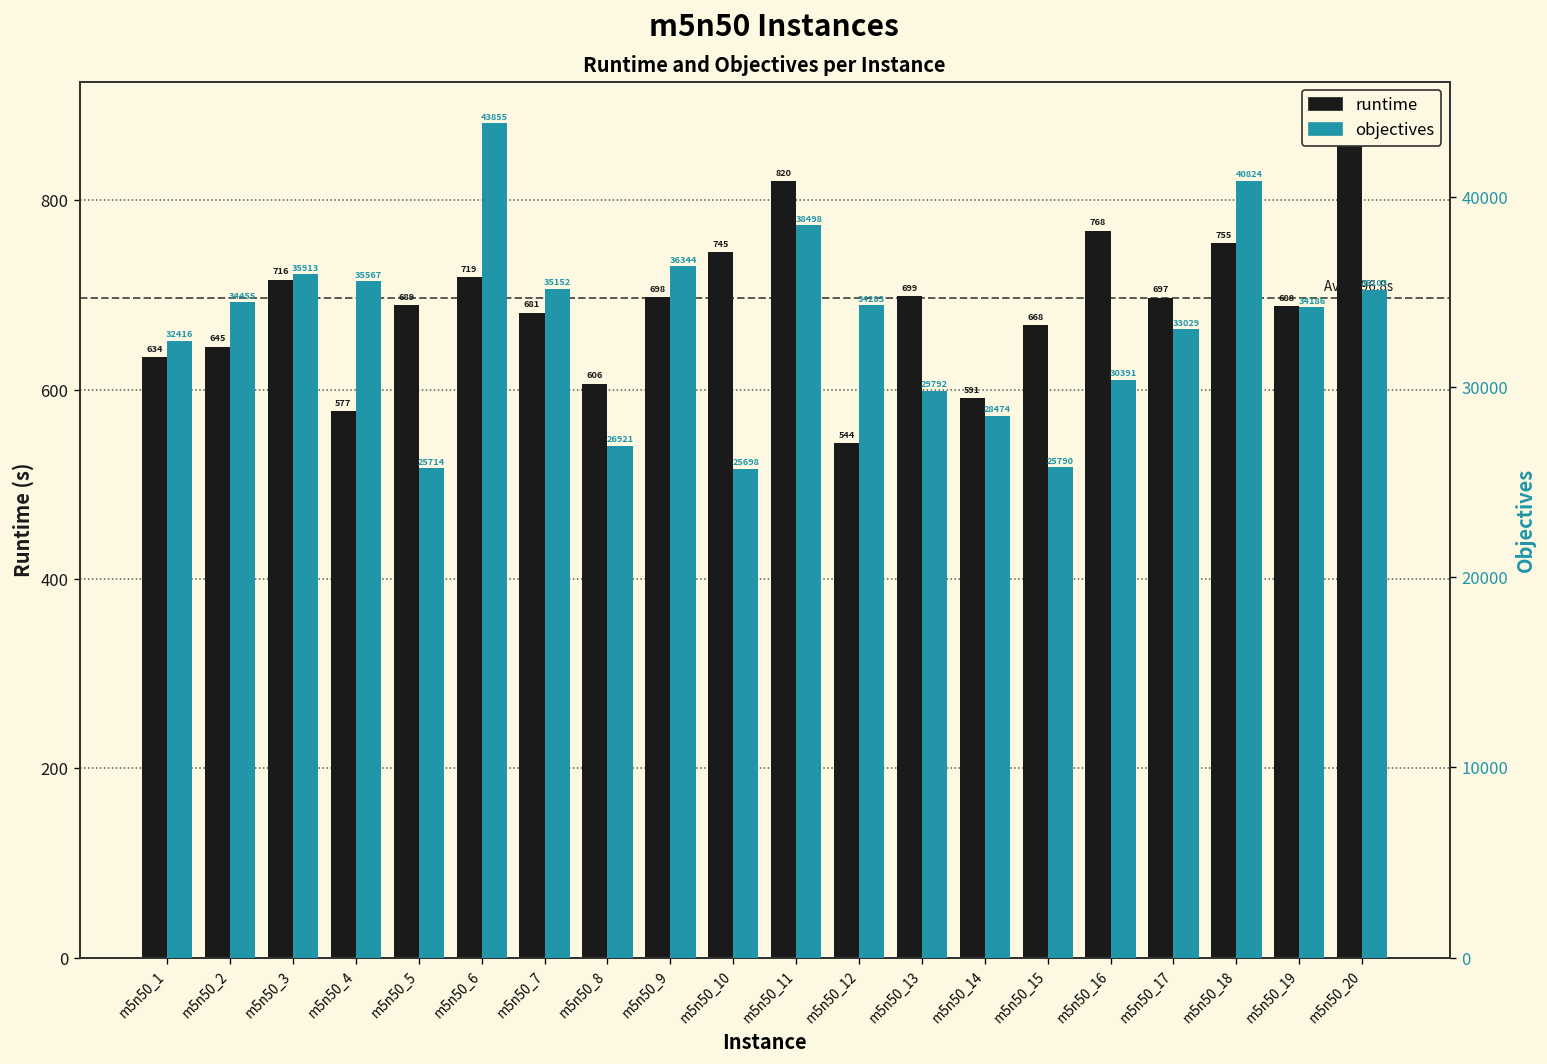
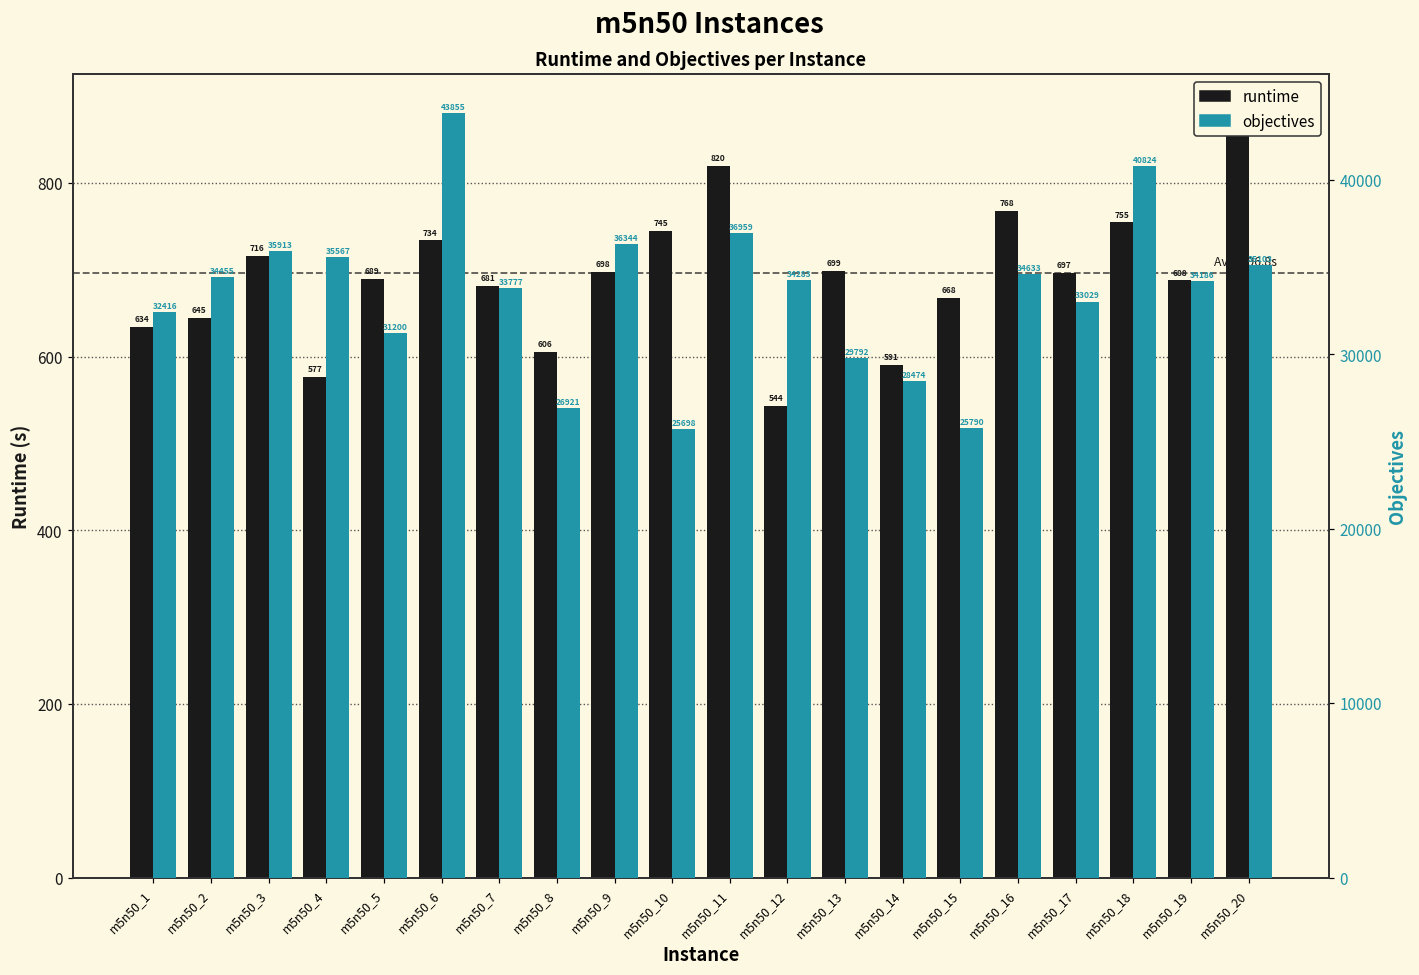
runtime, m5n50_6: 719 -> 734
objectives, m5n50_5: 25714 -> 31200
objectives, m5n50_7: 35152 -> 33777
objectives, m5n50_11: 38498 -> 36959
objectives, m5n50_16: 30391 -> 34633
